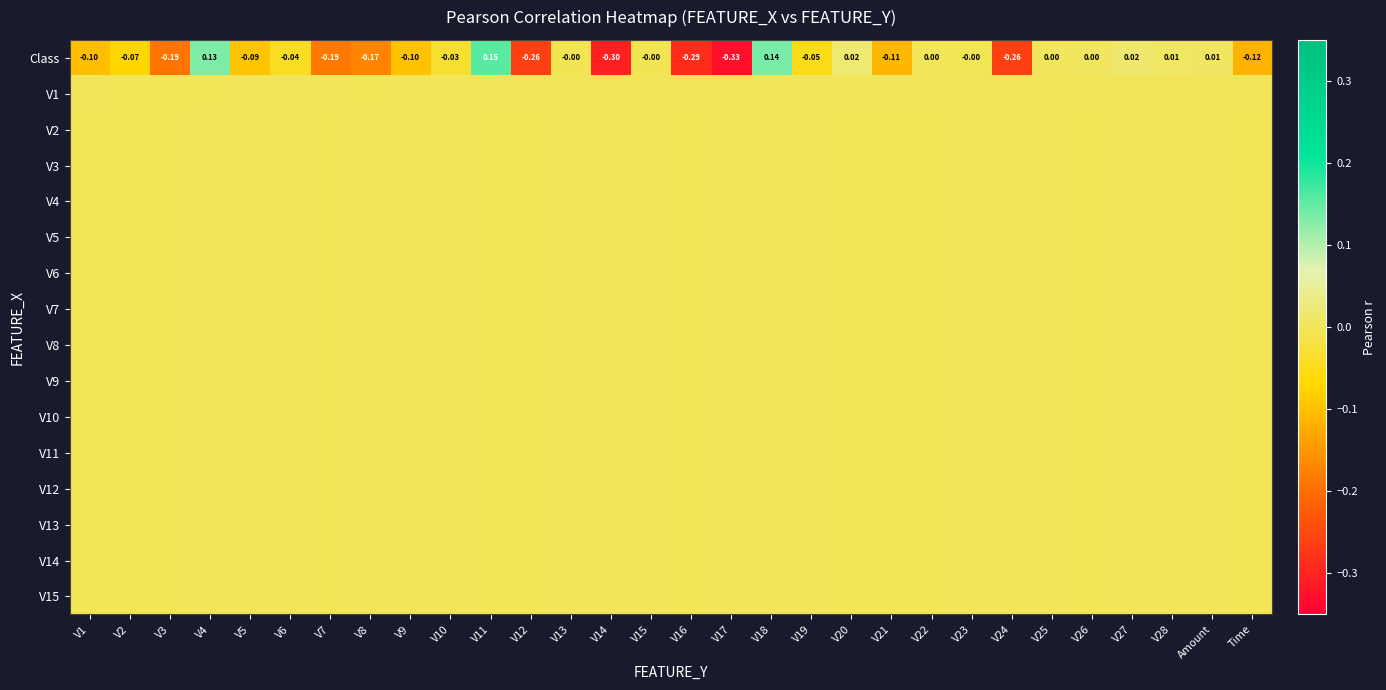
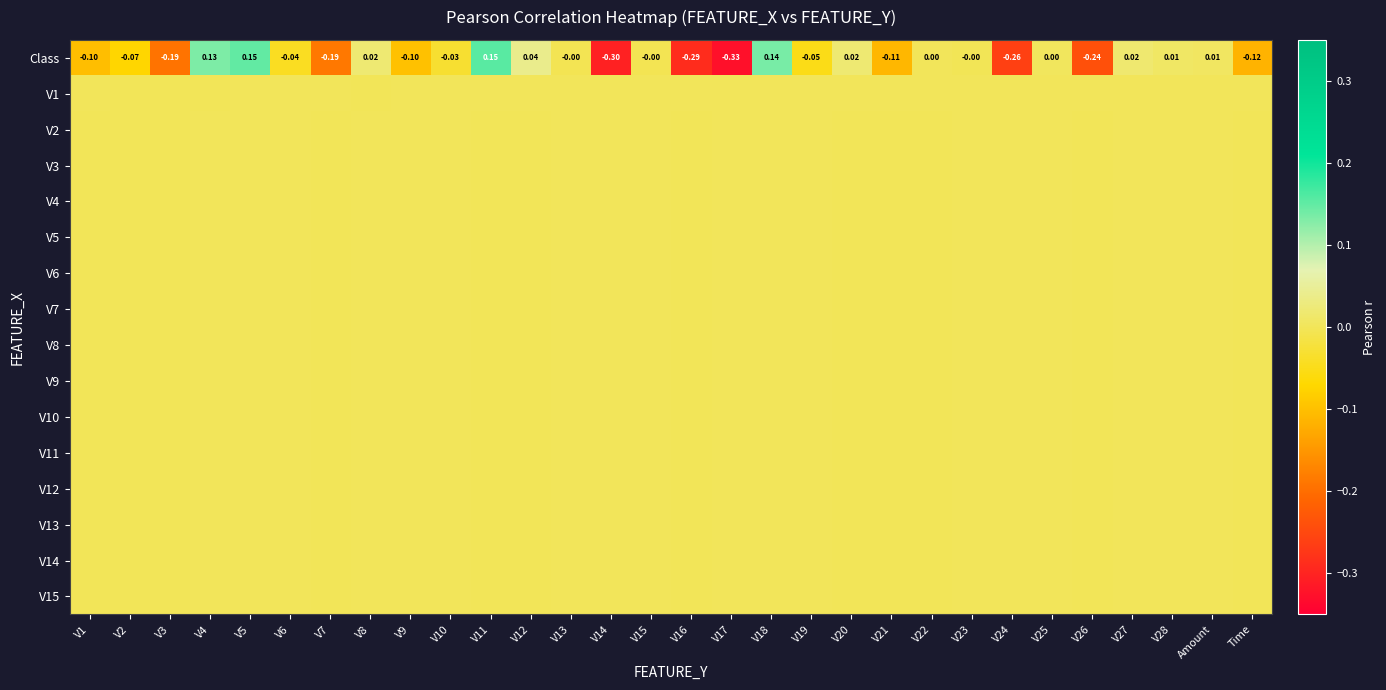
Class, V5: -0.09 -> 0.15
Class, V8: -0.17 -> 0.02
Class, V12: -0.26 -> 0.04
Class, V26: 0.00 -> -0.24
